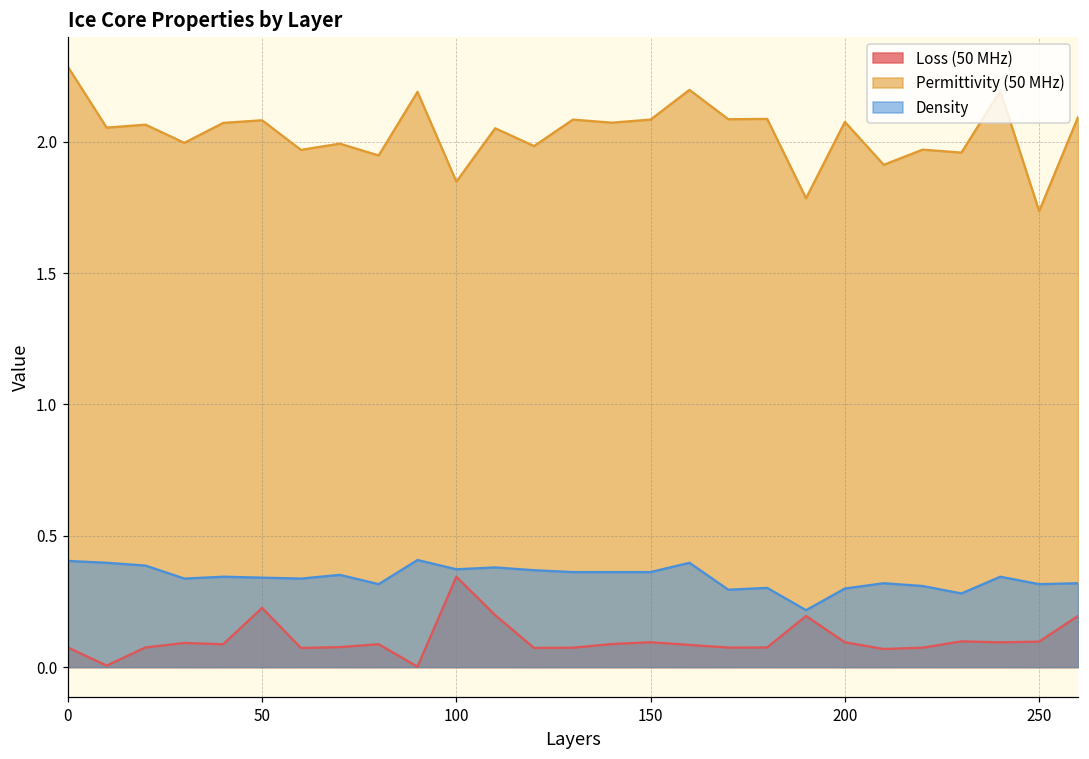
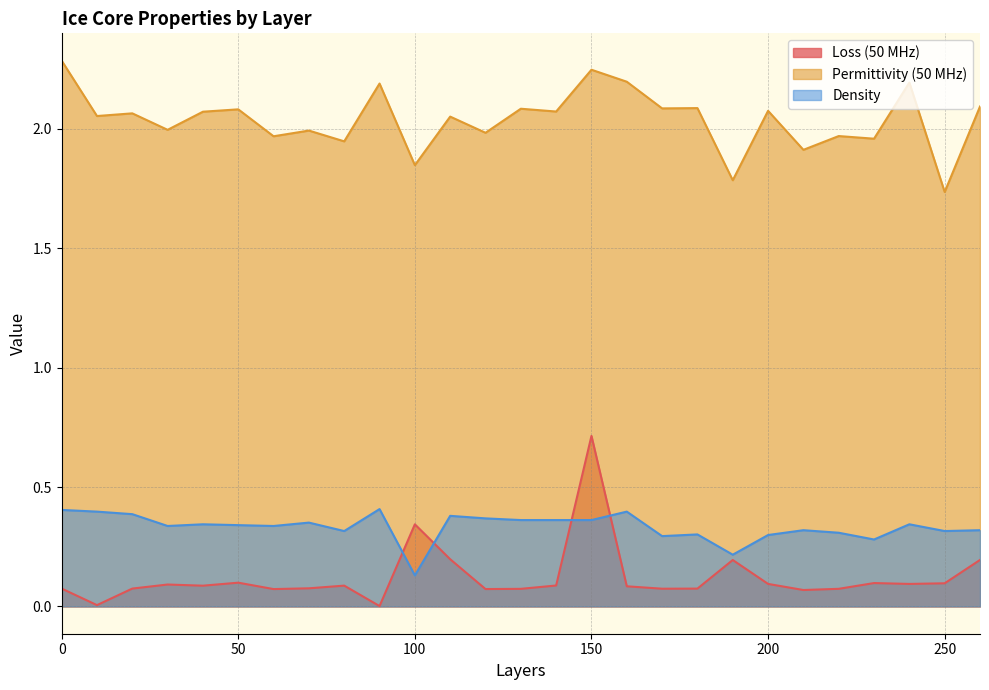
Loss (50 MHz), 50: 0.23 -> 0.10
Density, 100: 0.37 -> 0.13
Loss (50 MHz), 150: 0.09 -> 0.71
Permittivity (50 MHz), 150: 2.08 -> 2.25
